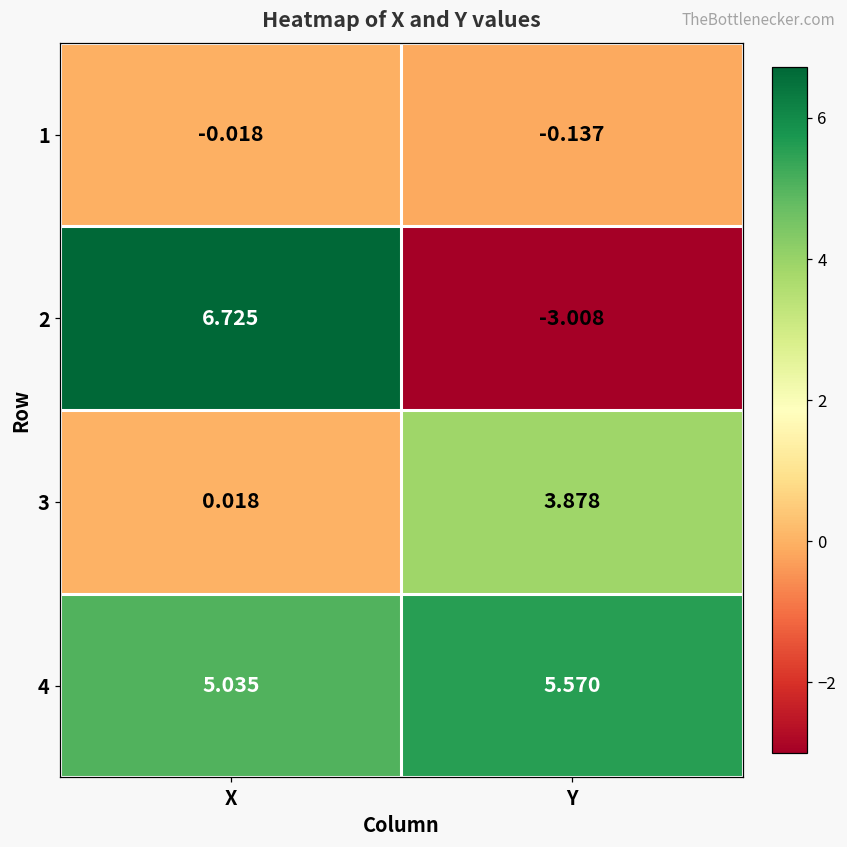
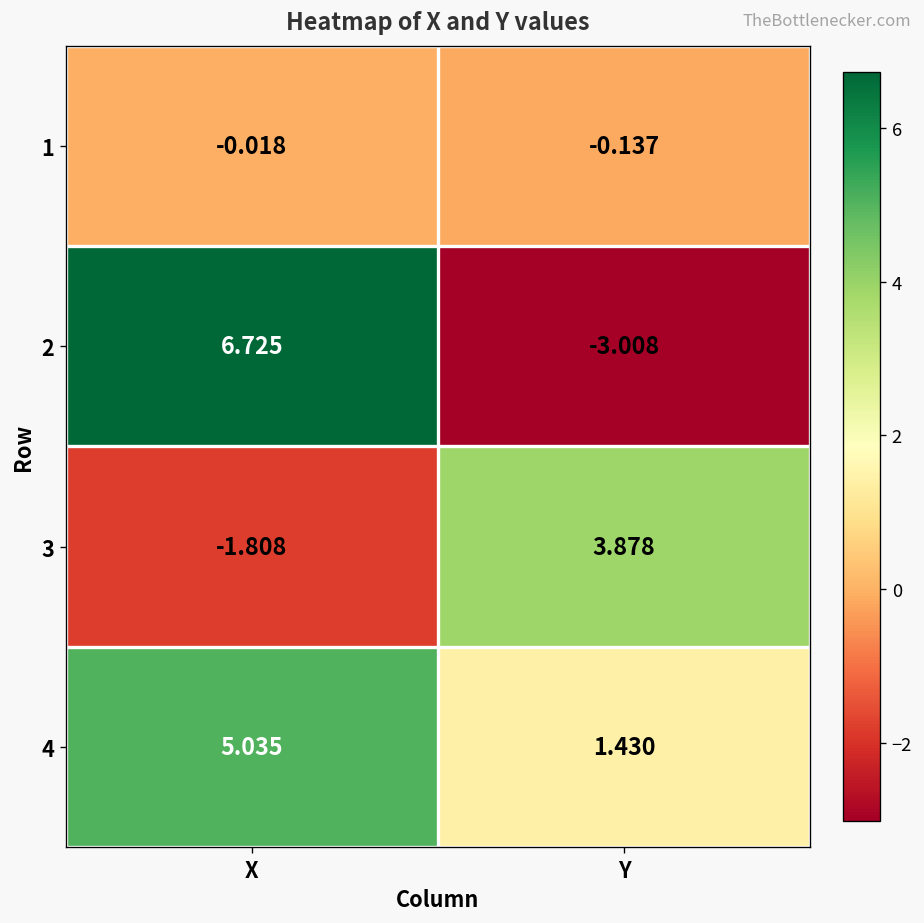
3, X: 0.018 -> -1.808
4, Y: 5.570 -> 1.430
